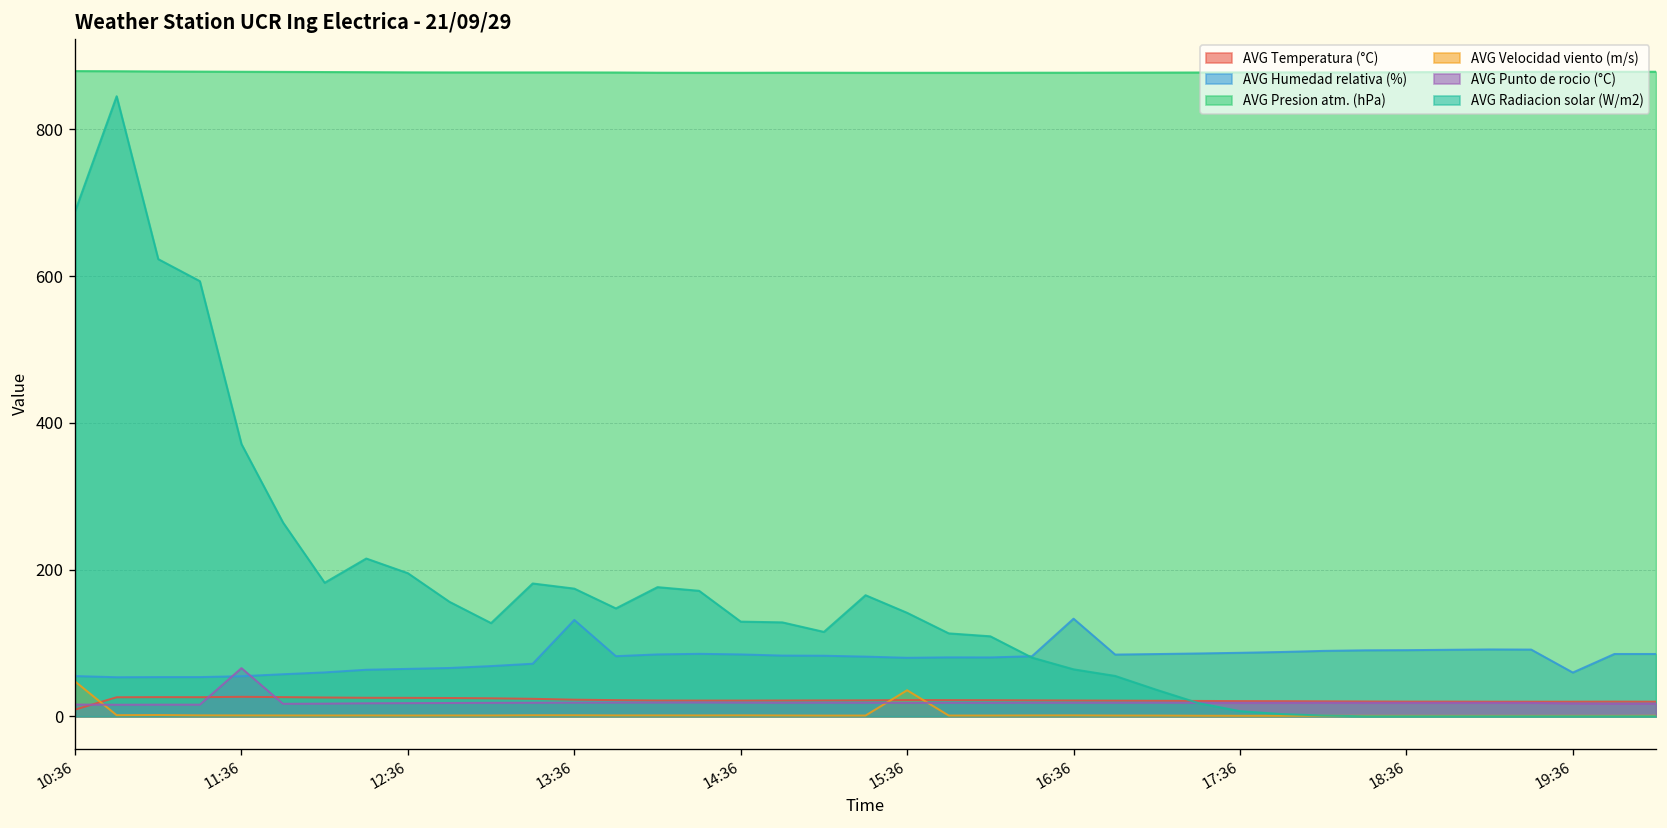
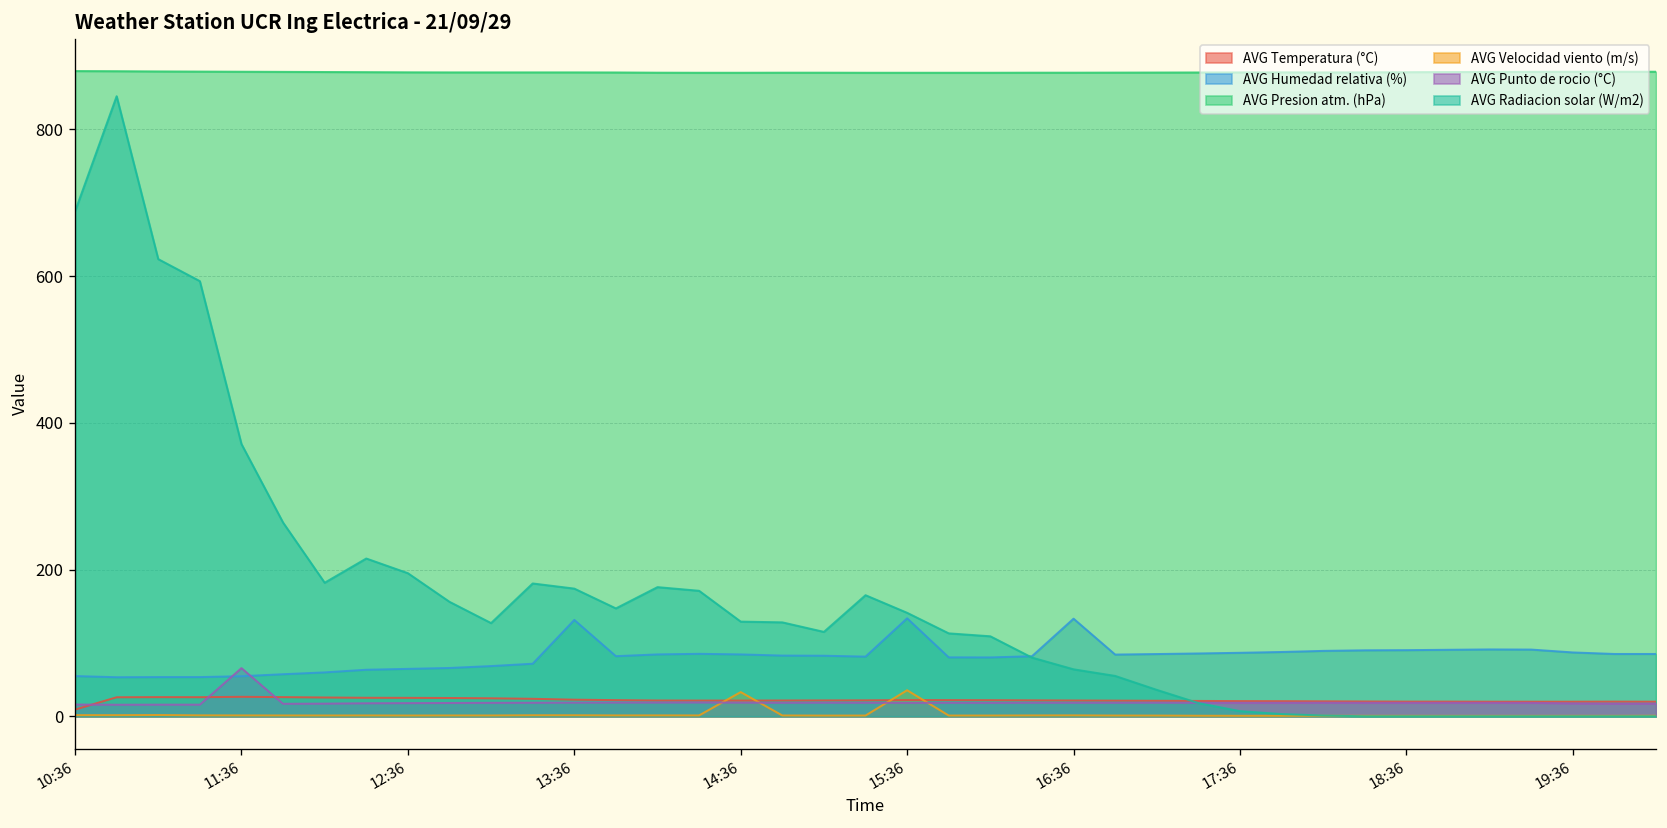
AVG Velocidad viento (m/s), 10:36: 50 -> 0
AVG Velocidad viento (m/s), 14:36: 0 -> 30
AVG Humedad relativa (%), 15:36: 80 -> 130
AVG Humedad relativa (%), 19:36: 60 -> 90
